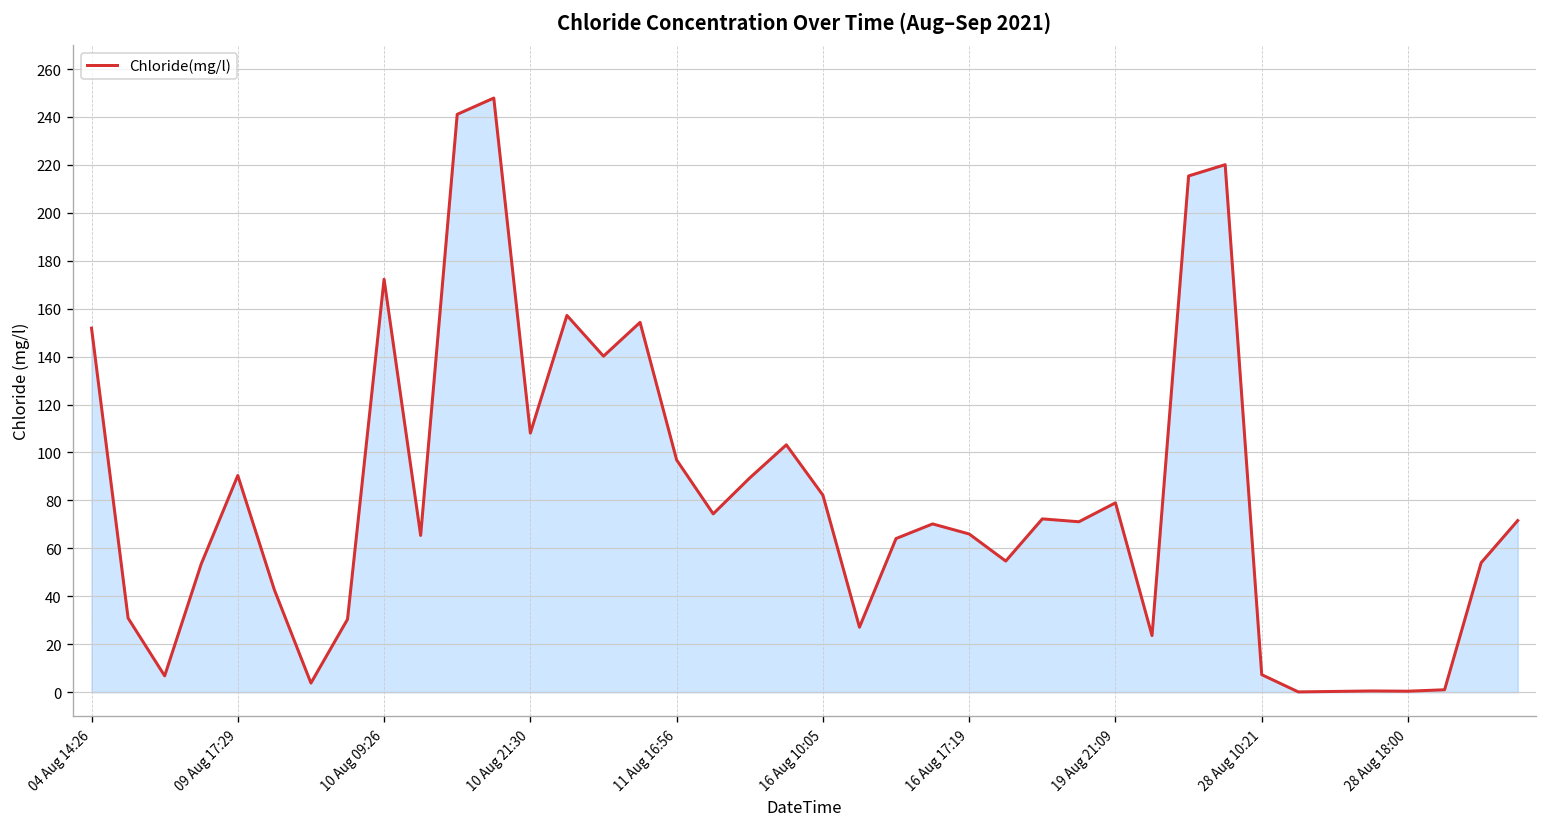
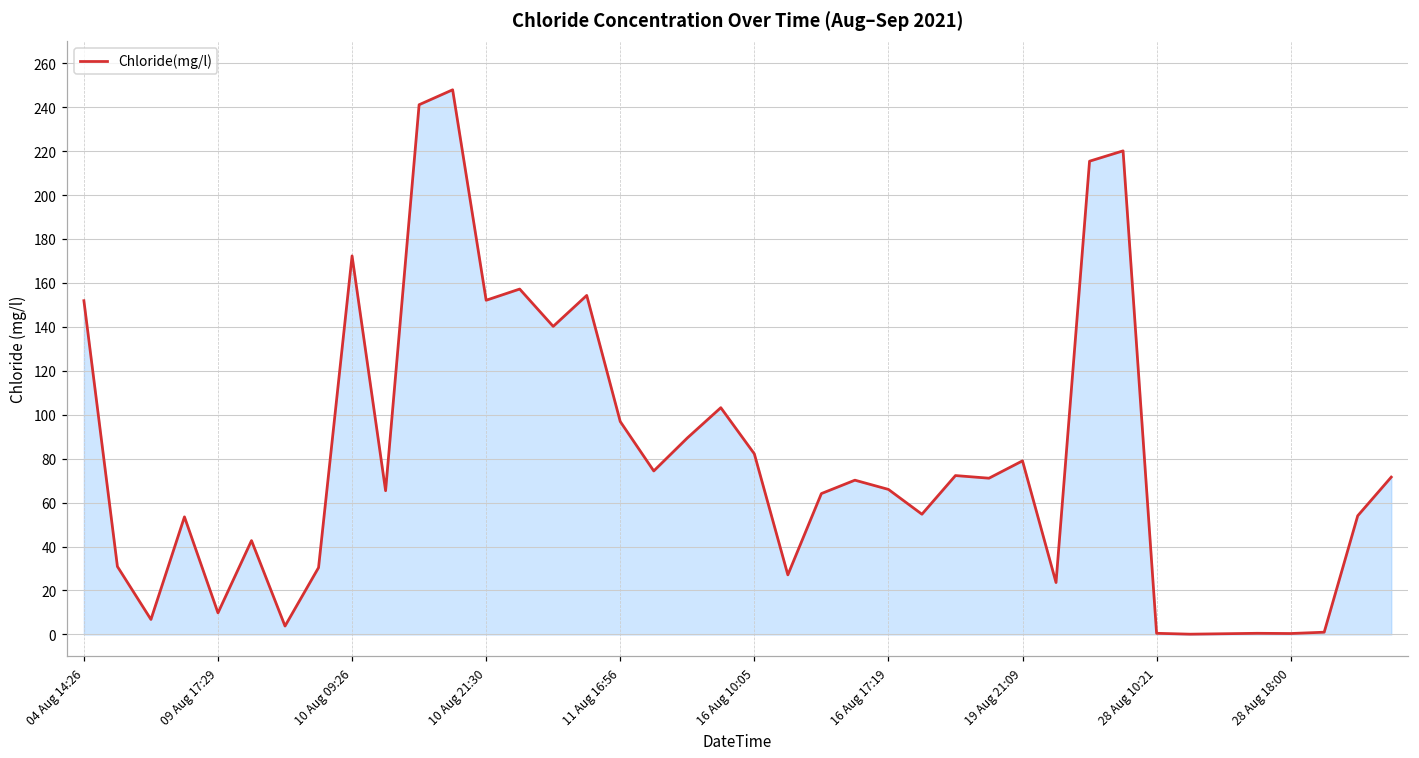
09 Aug 17:29: 90 -> 10
10 Aug 21:30: 108 -> 152
28 Aug 10:21: 7 -> 1
